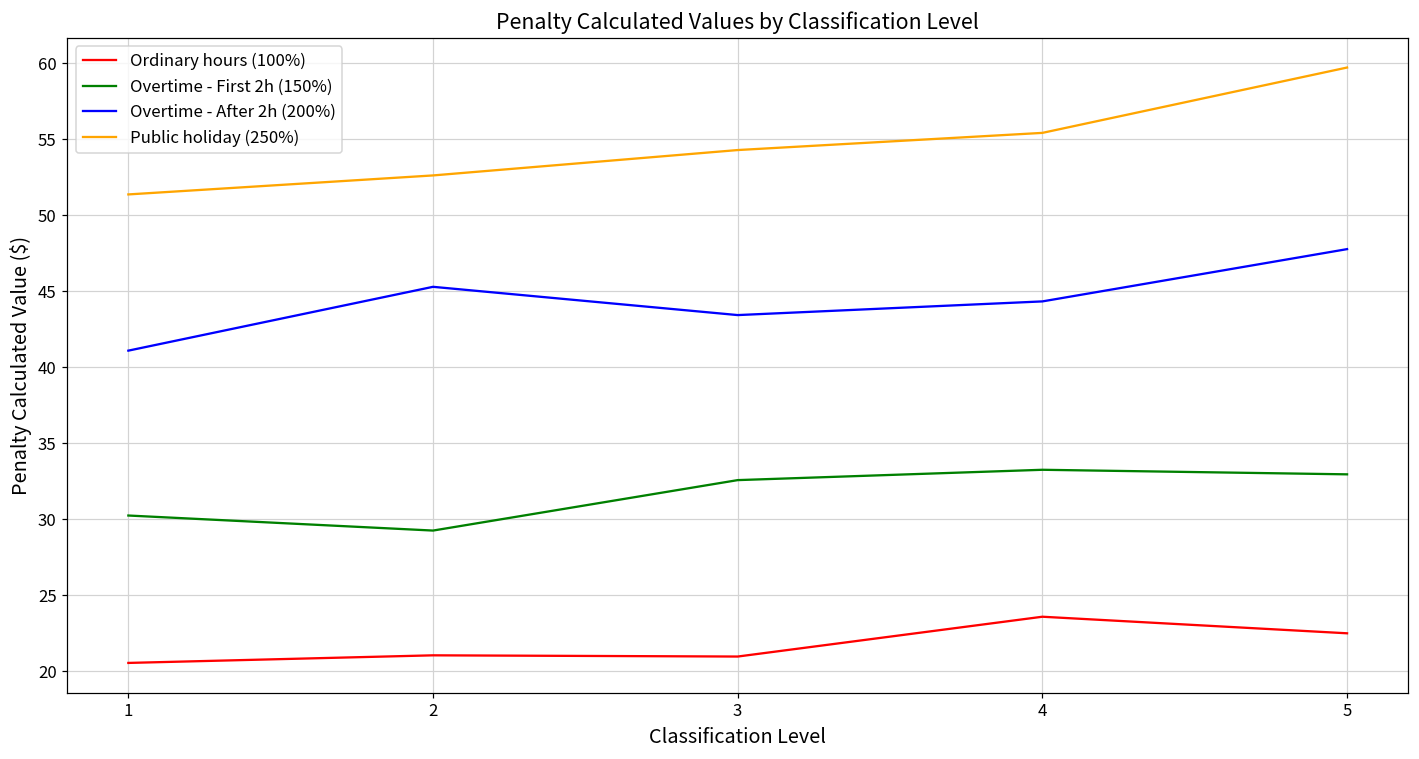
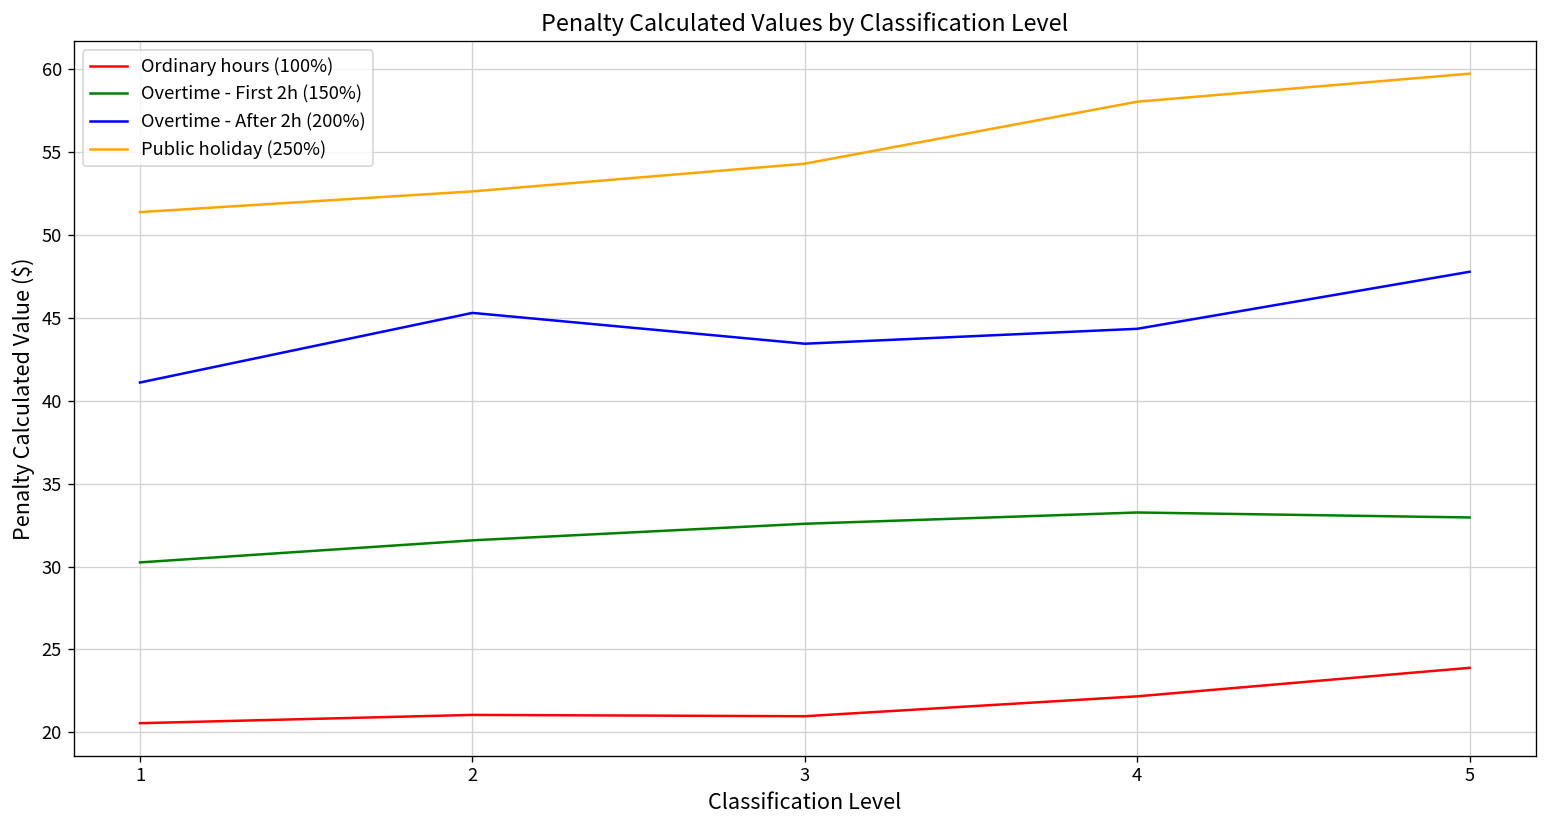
Overtime - First 2h (150%), 2: 29.3 -> 31.6
Ordinary hours (100%), 4: 23.6 -> 22.2
Public holiday (250%), 4: 55.4 -> 58.0
Ordinary hours (100%), 5: 22.5 -> 23.9
